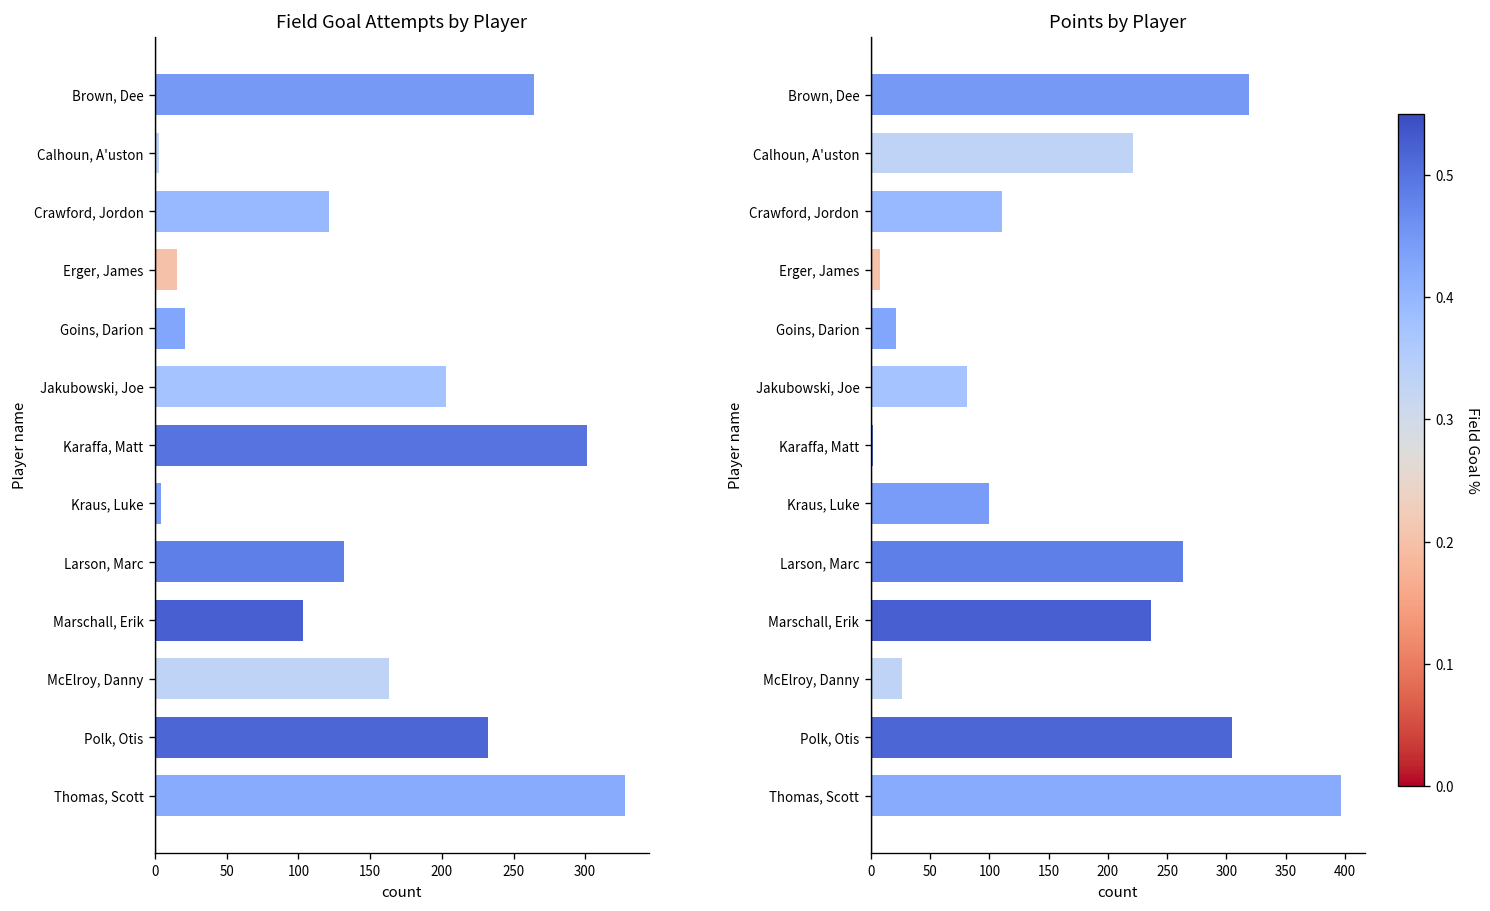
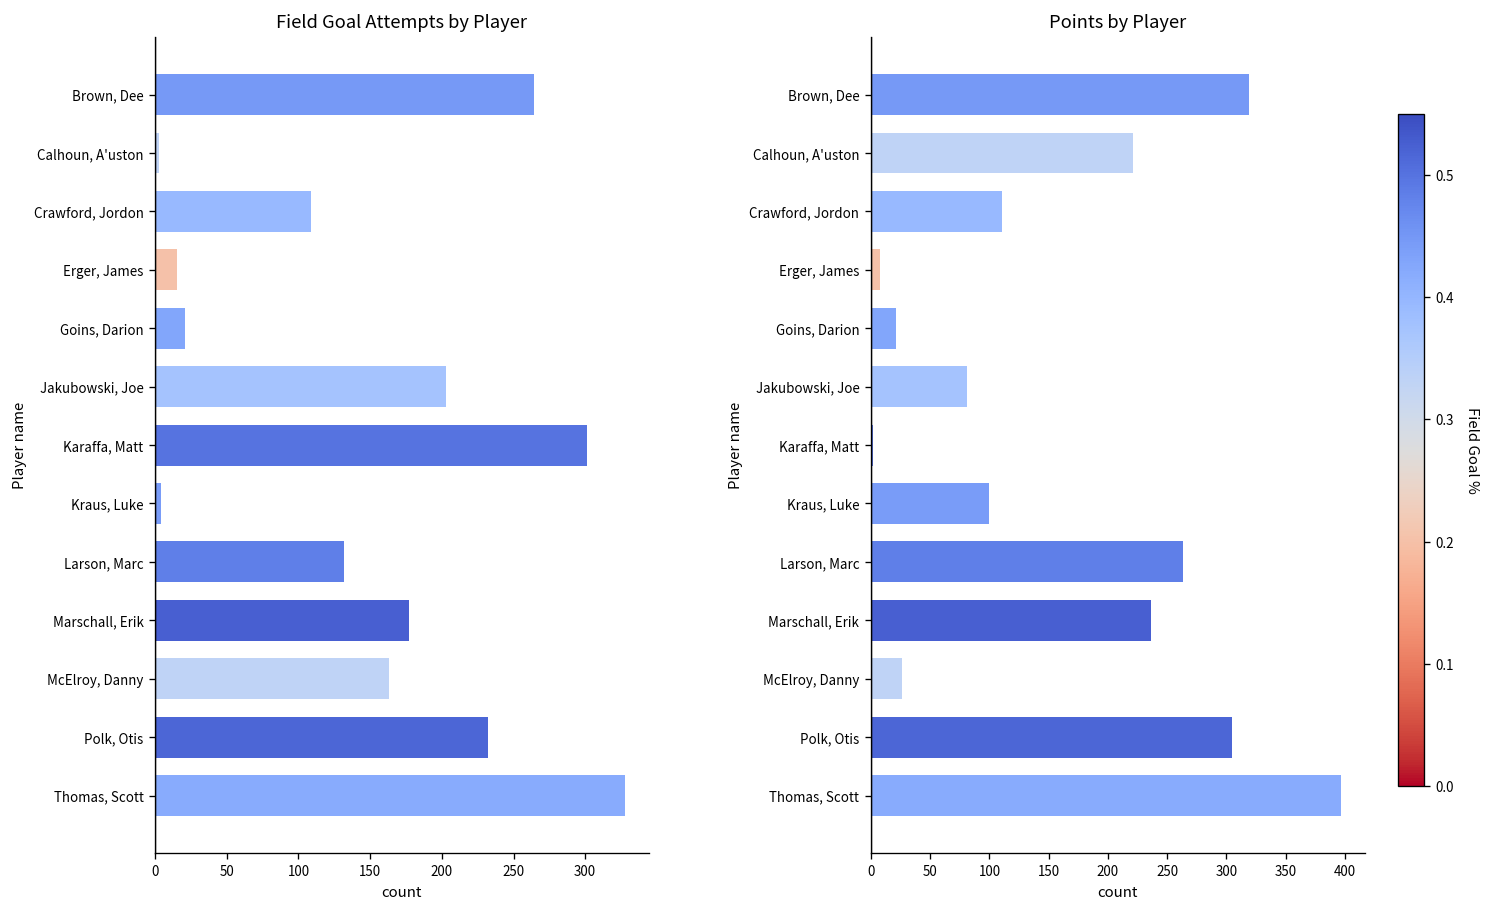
Field Goal Attempts by Player, Crawford, Jordon: 121 -> 109
Field Goal Attempts by Player, Marschall, Erik: 103 -> 177
